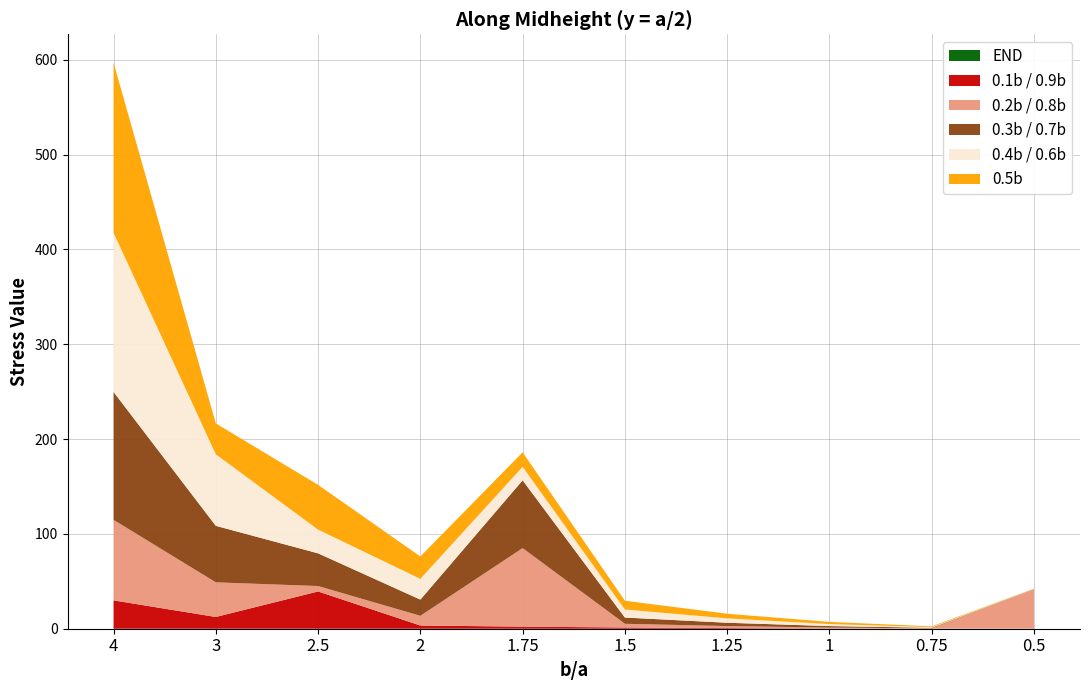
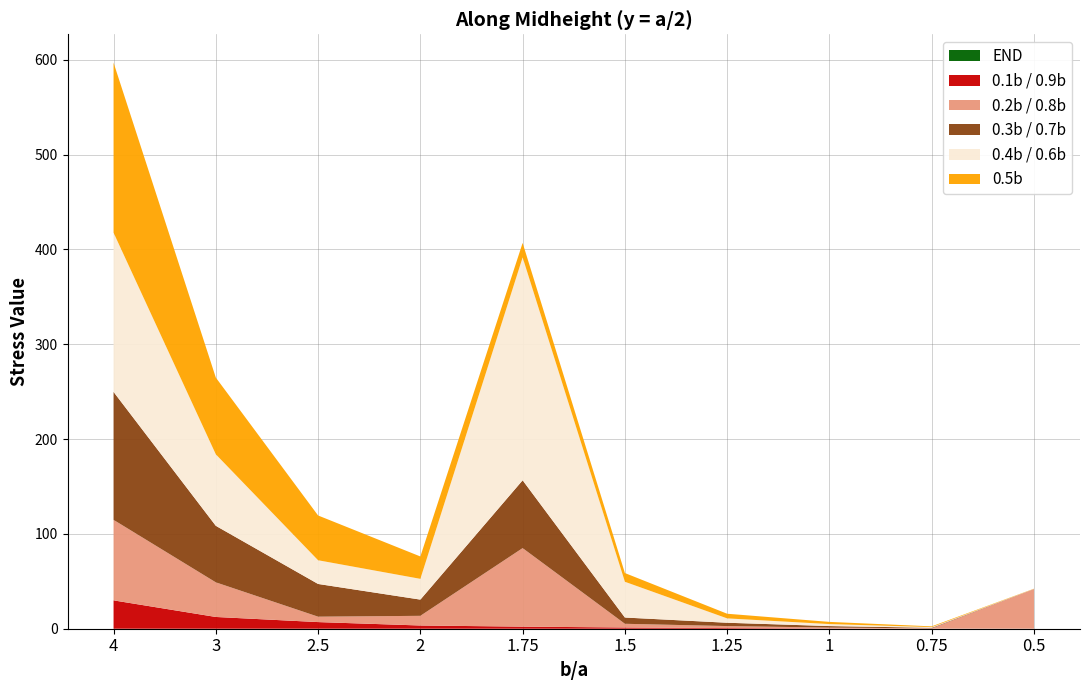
0.5b, 3: 30 -> 80
0.1b / 0.9b, 2.5: 40 -> 10
0.4b / 0.6b, 1.75: 10 -> 240
0.4b / 0.6b, 1.5: 10 -> 40
